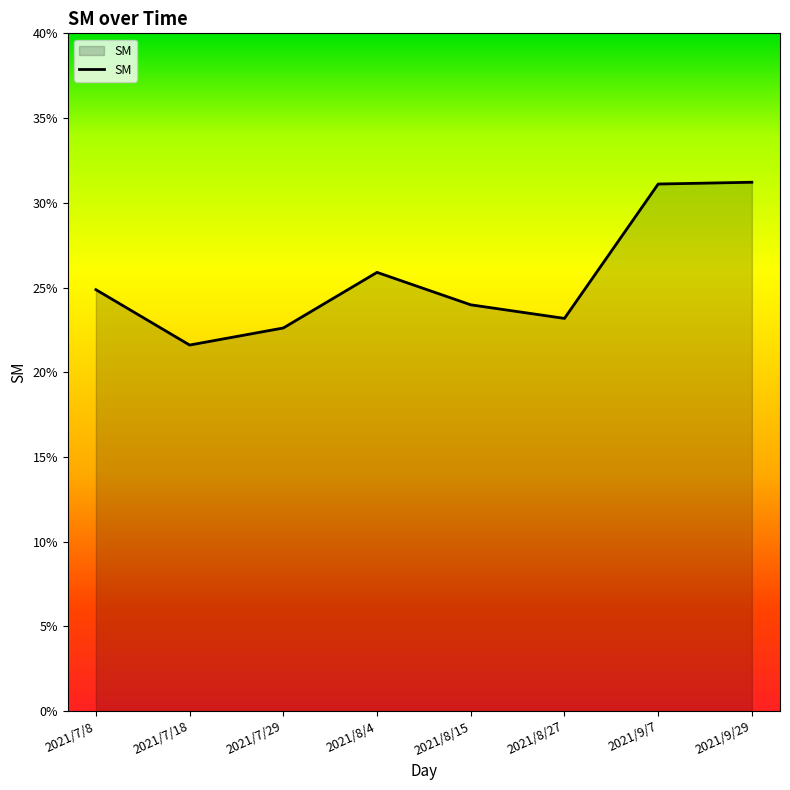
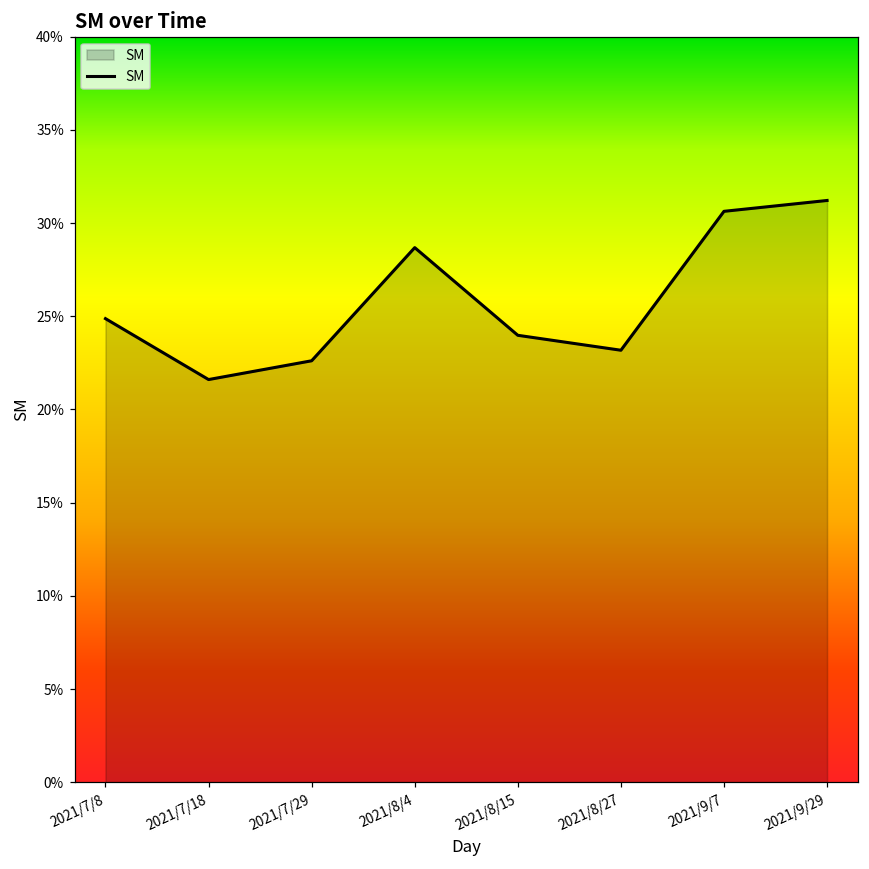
2021/8/4: 25.9% -> 28.7%
2021/9/7: 31.1% -> 30.6%
